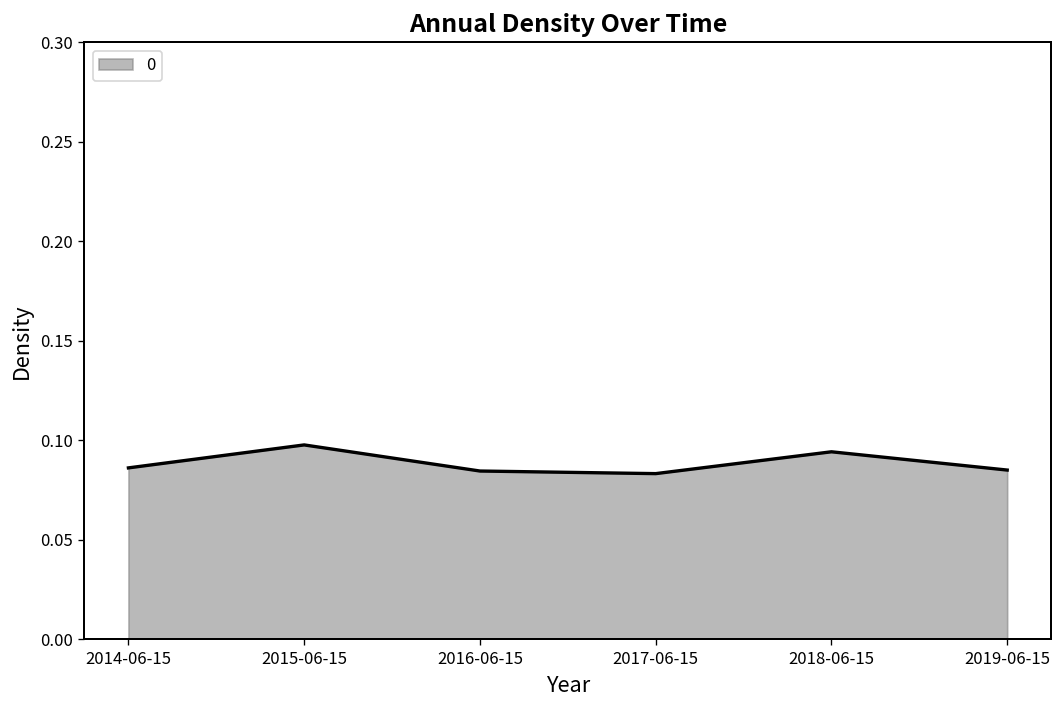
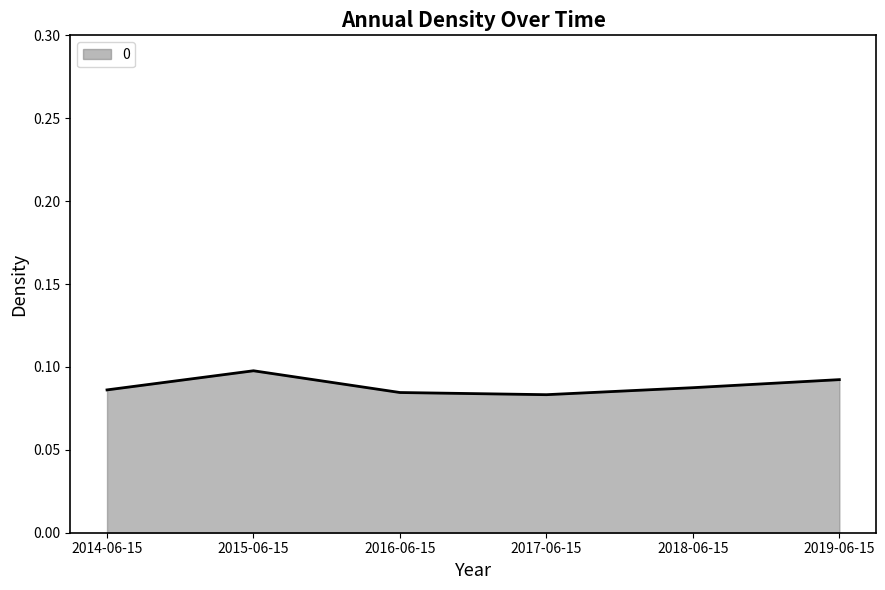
2018-06-15: 0.094 -> 0.087
2019-06-15: 0.085 -> 0.092
